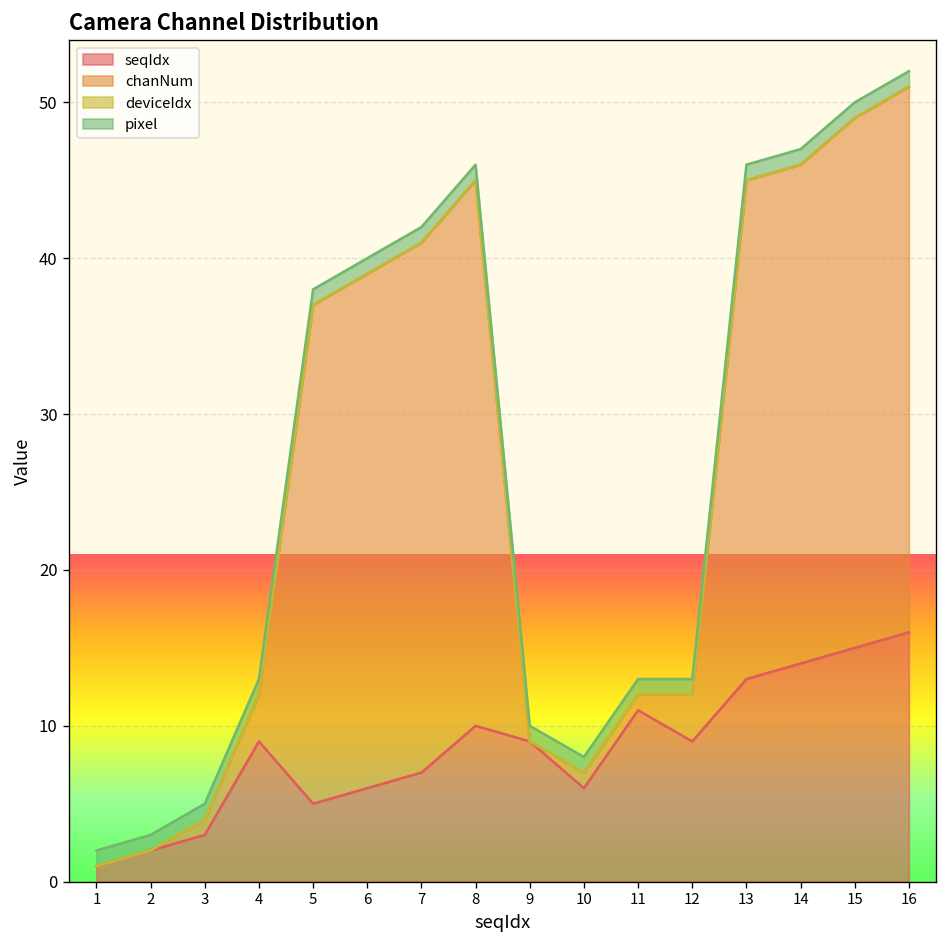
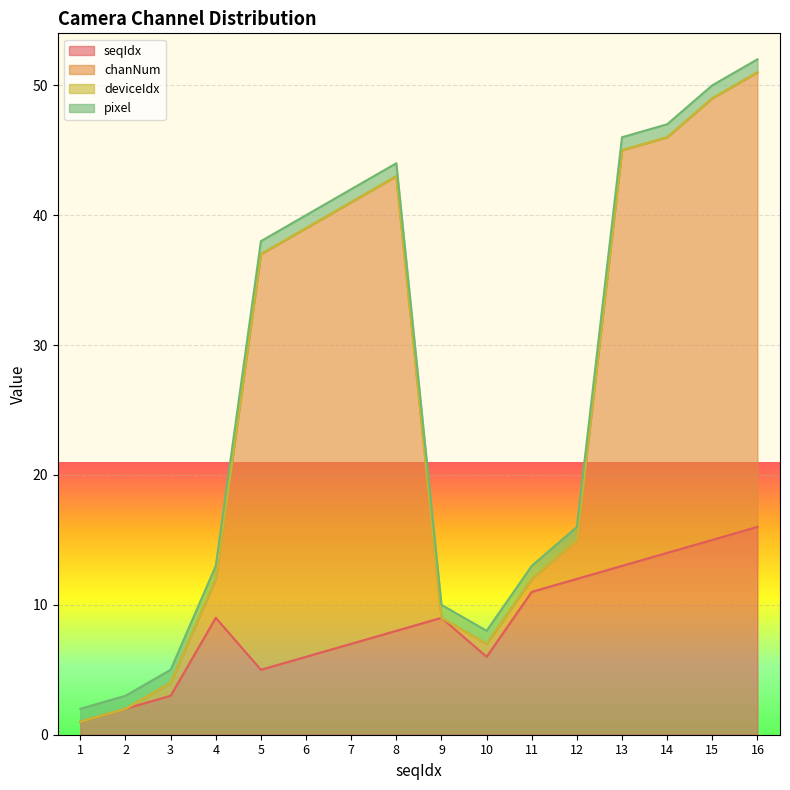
seqIdx, 8: 10 -> 8
seqIdx, 12: 9 -> 12
